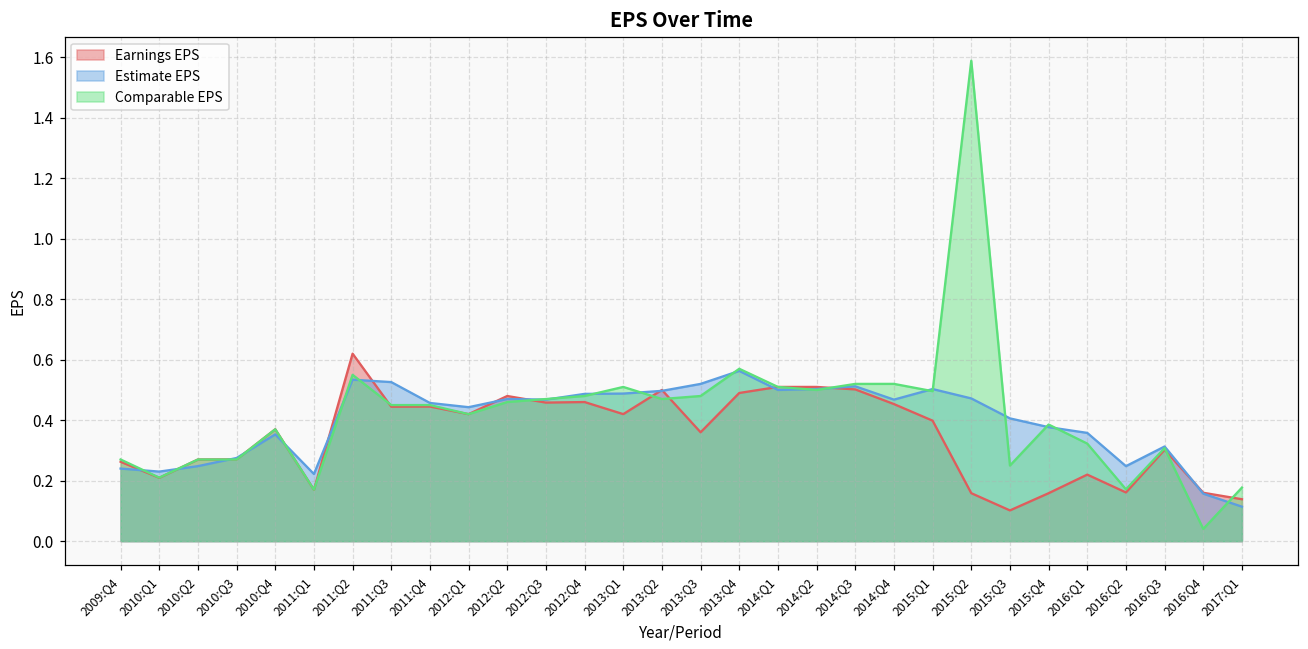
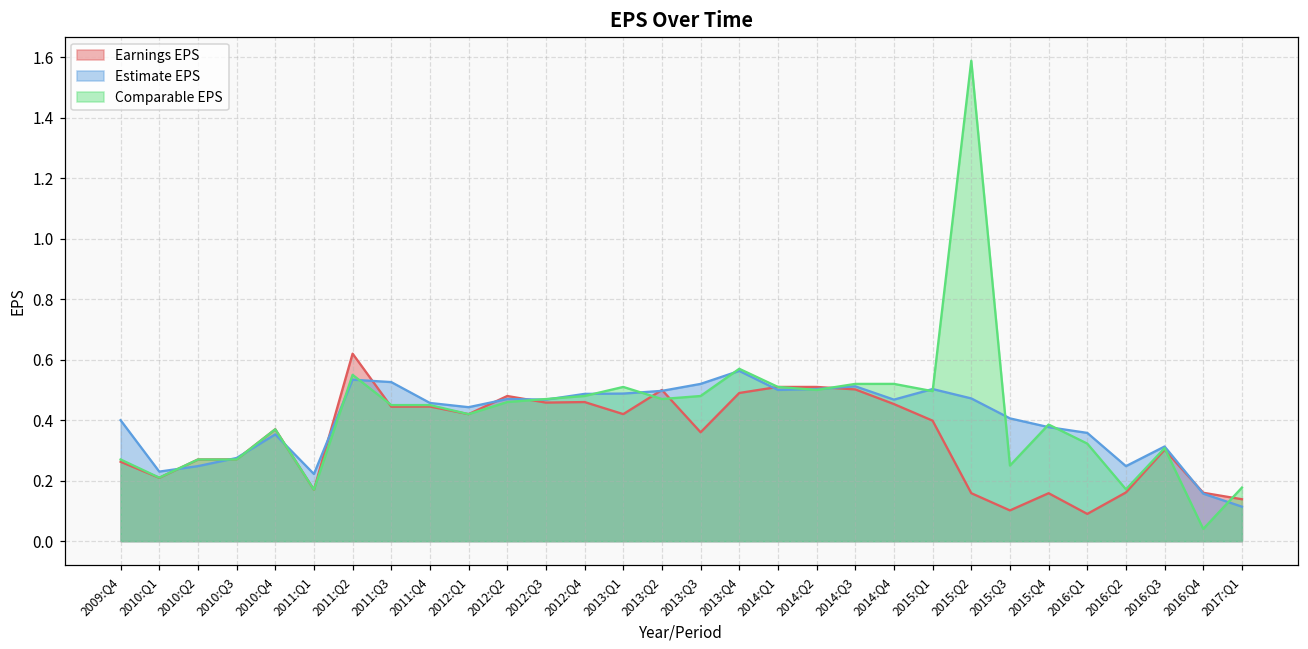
Estimate EPS, 2009:Q4: 0.24 -> 0.40
Earnings EPS, 2016:Q1: 0.22 -> 0.09
